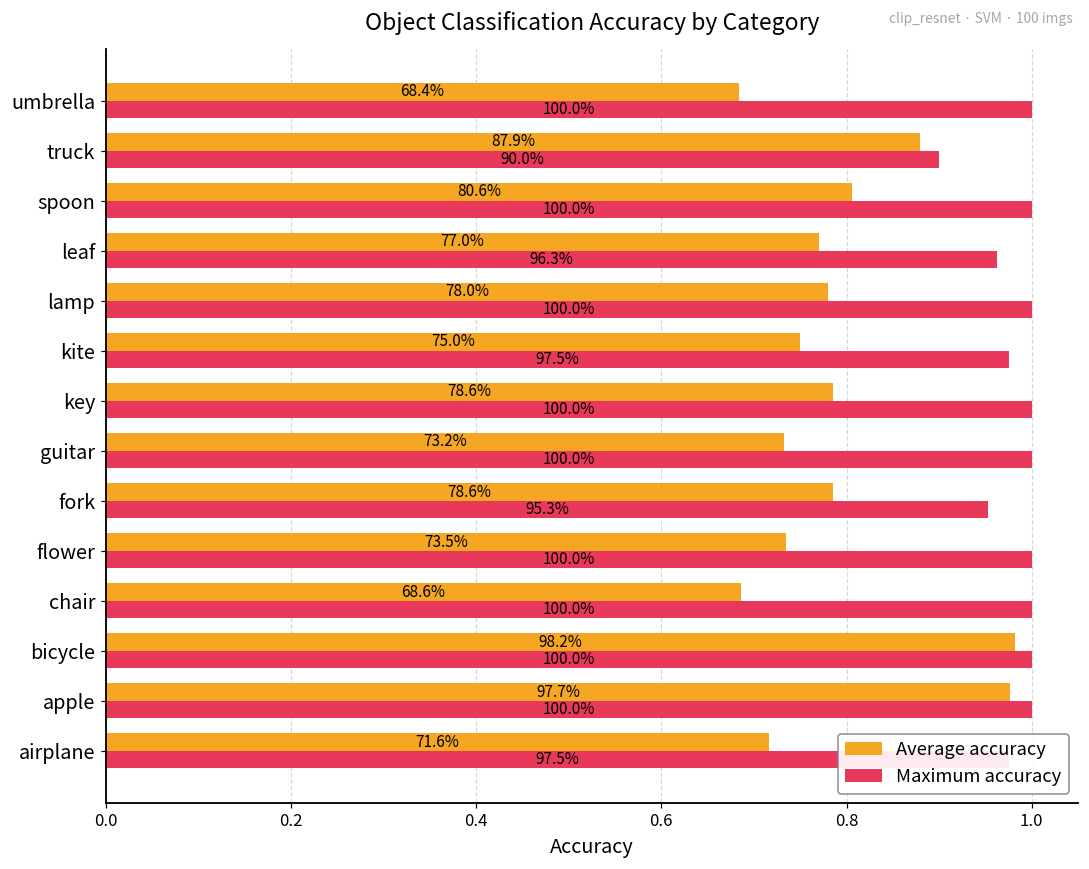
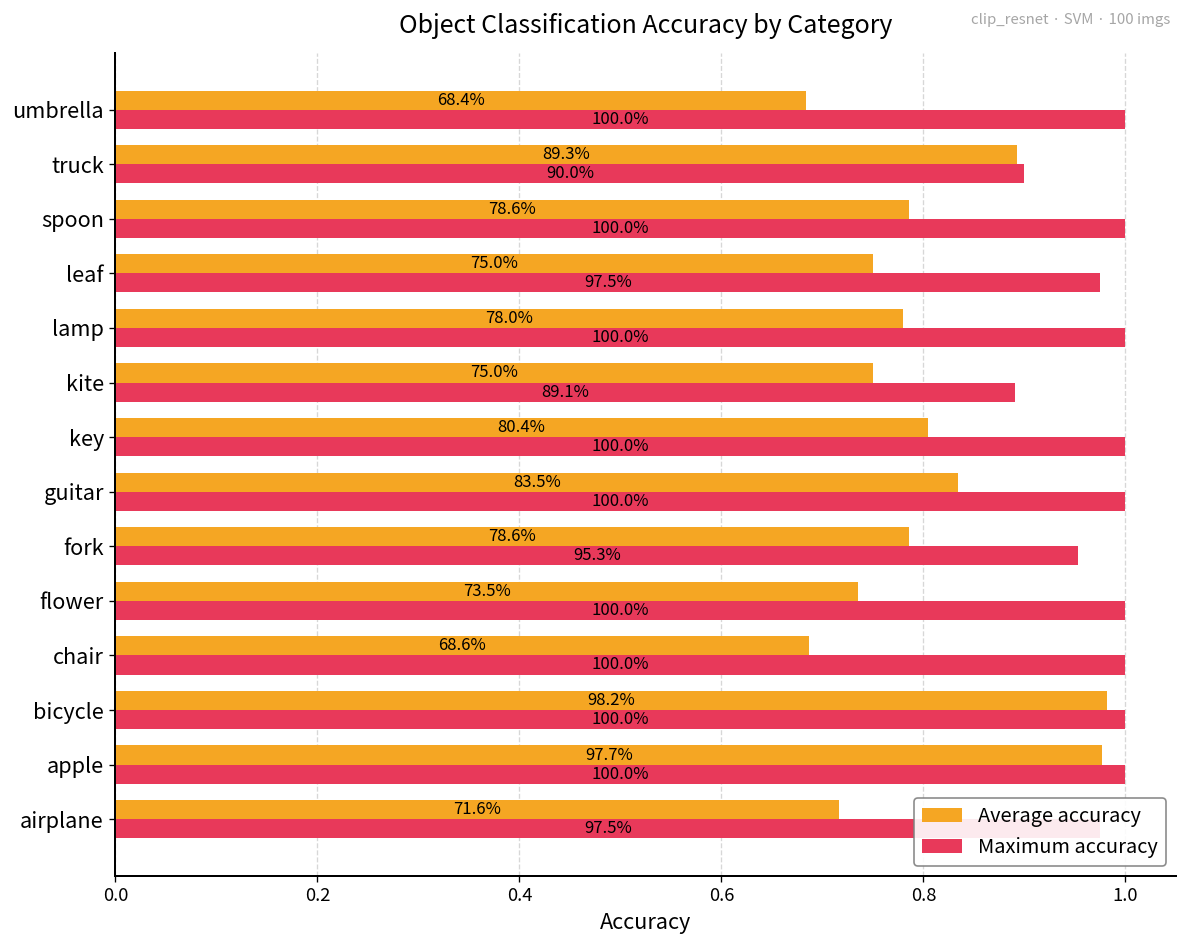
Average accuracy, truck: 87.9% -> 89.3%
Average accuracy, spoon: 80.6% -> 78.6%
Average accuracy, leaf: 77.0% -> 75.0%
Maximum accuracy, leaf: 96.3% -> 97.5%
Maximum accuracy, kite: 97.5% -> 89.1%
Average accuracy, key: 78.6% -> 80.4%
Average accuracy, guitar: 73.2% -> 83.5%
